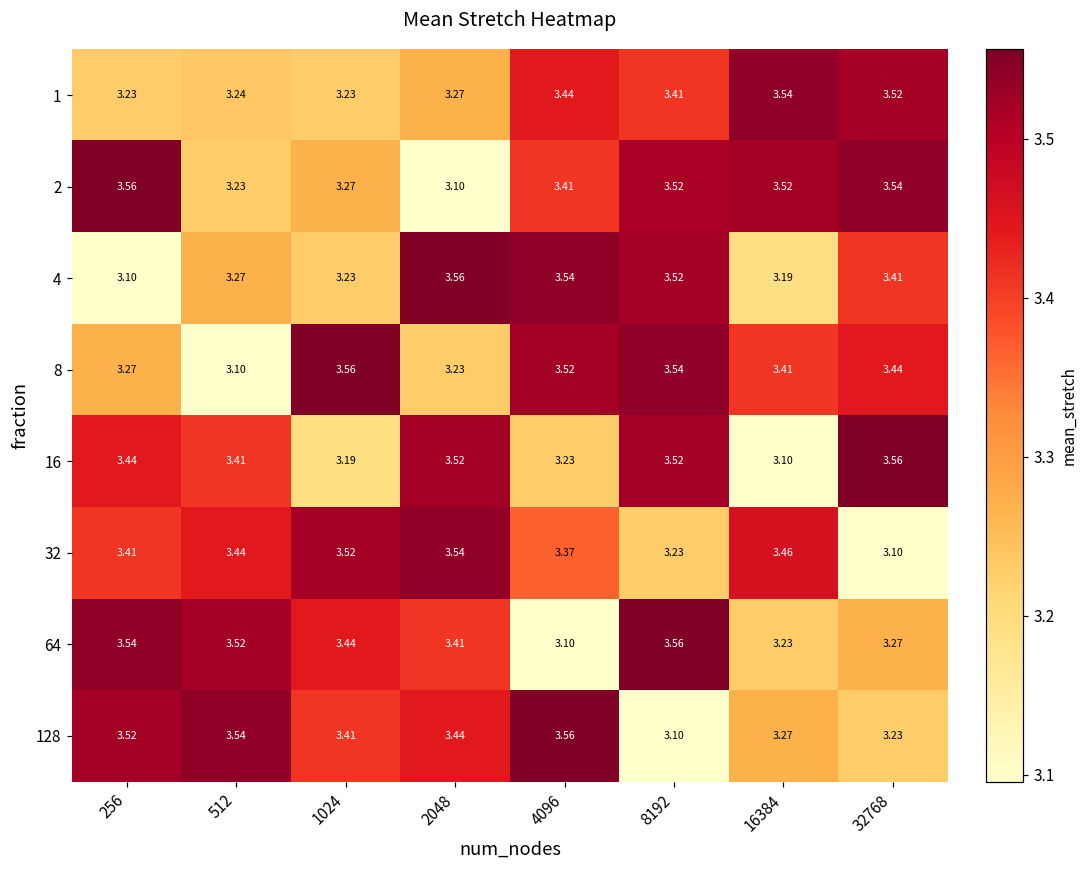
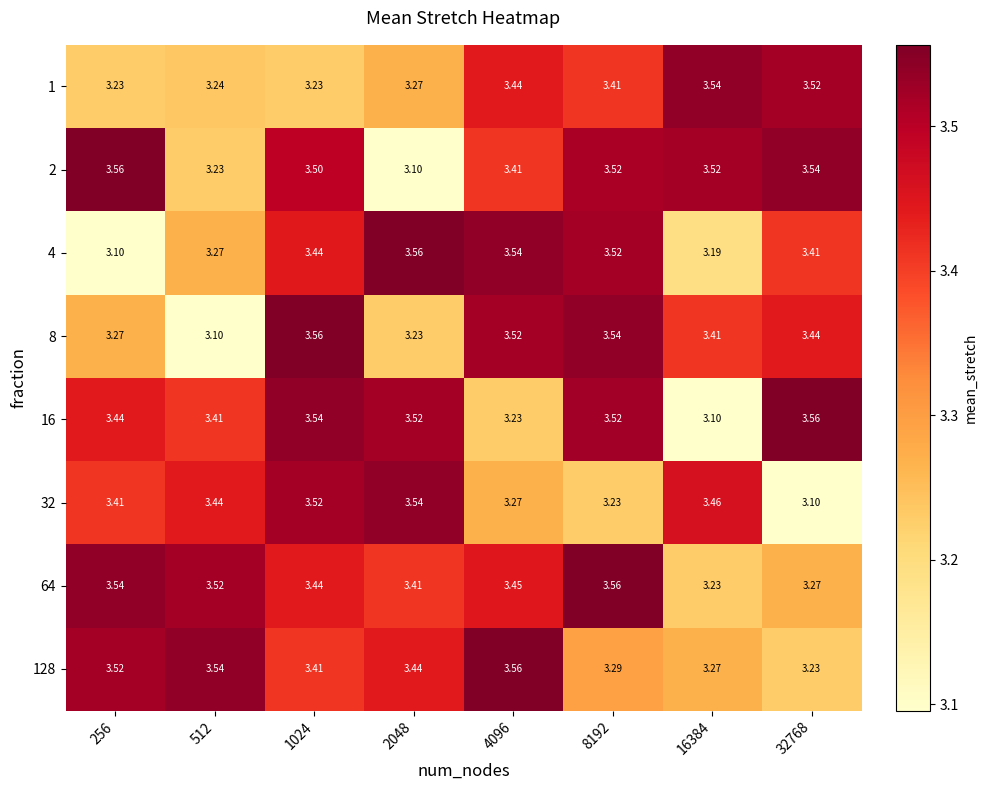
2, 1024: 3.27 -> 3.50
4, 1024: 3.23 -> 3.44
16, 1024: 3.19 -> 3.54
32, 4096: 3.37 -> 3.27
64, 4096: 3.10 -> 3.45
128, 8192: 3.10 -> 3.29
